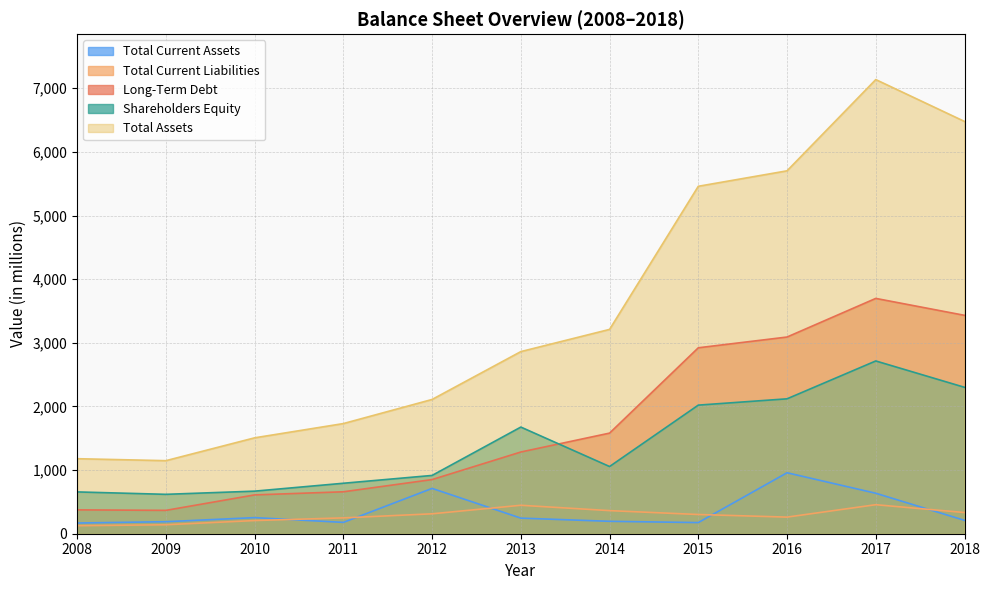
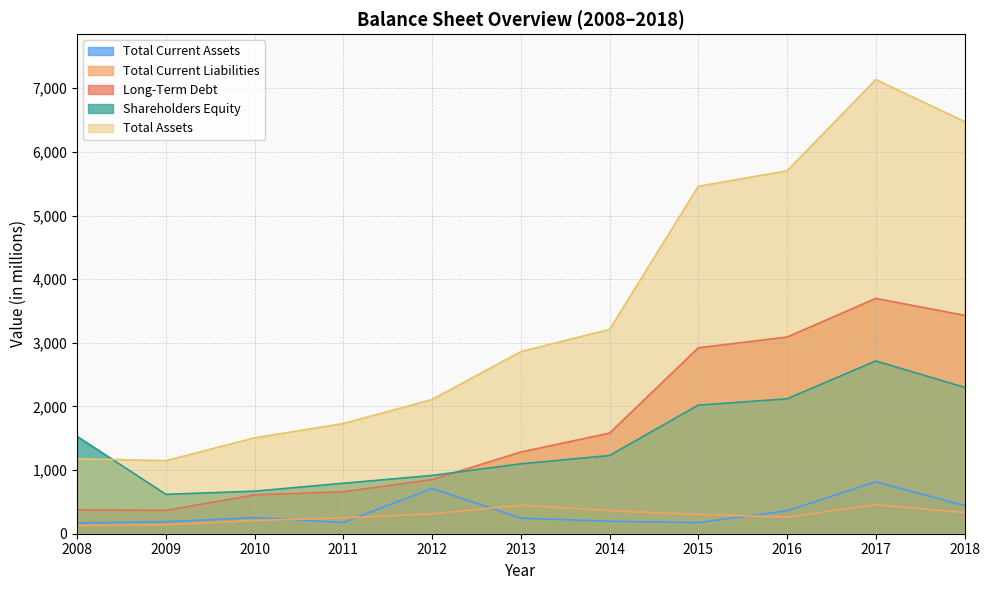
Shareholders Equity, 2008: 700 -> 1,500
Shareholders Equity, 2013: 1,700 -> 1,100
Shareholders Equity, 2014: 1,100 -> 1,200
Total Current Assets, 2016: 1,000 -> 400
Total Current Assets, 2017: 600 -> 800
Total Current Assets, 2018: 200 -> 400
